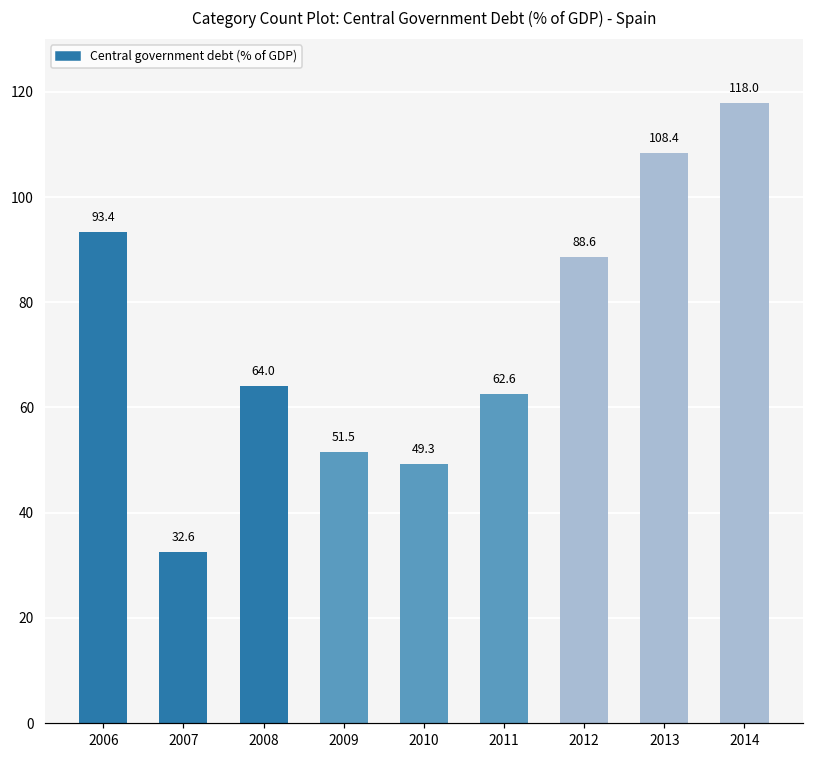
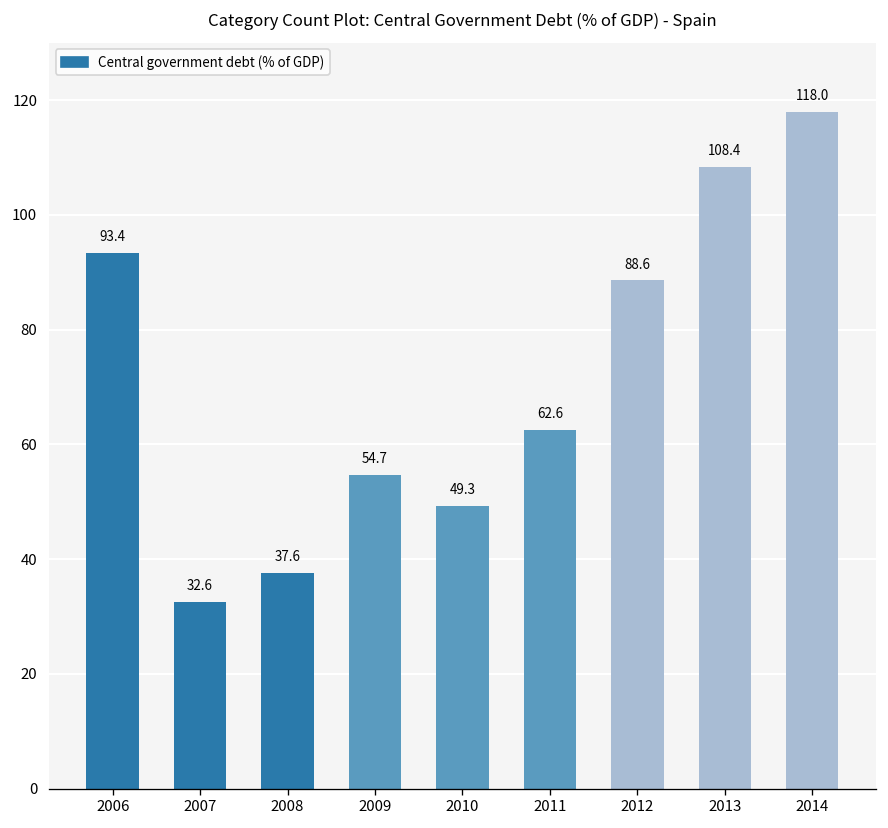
2008: 64.0 -> 37.6
2009: 51.5 -> 54.7
